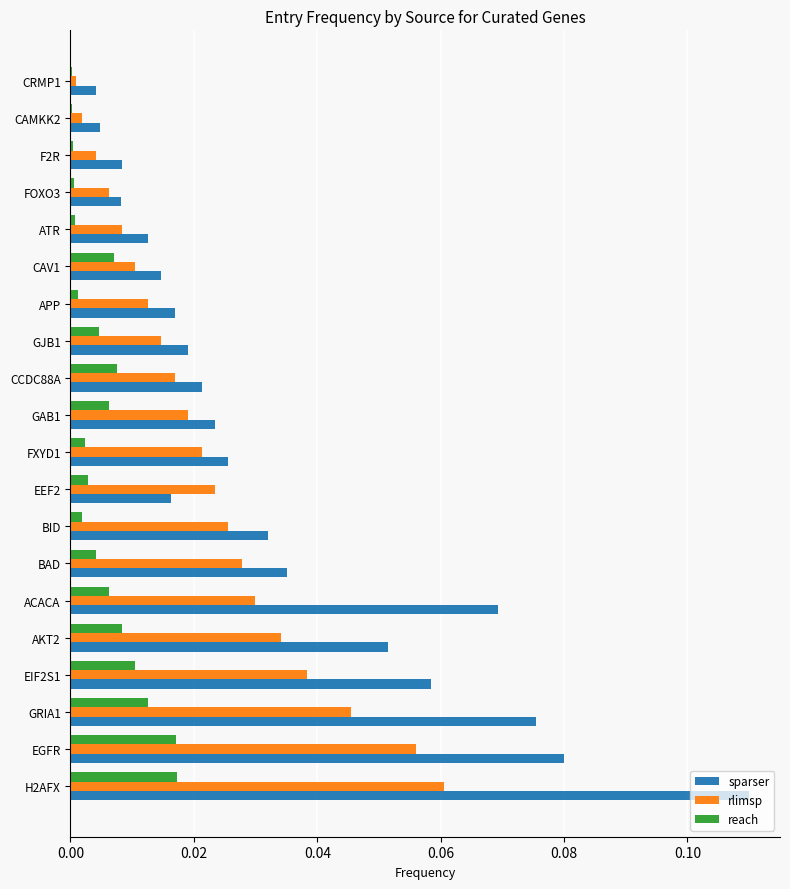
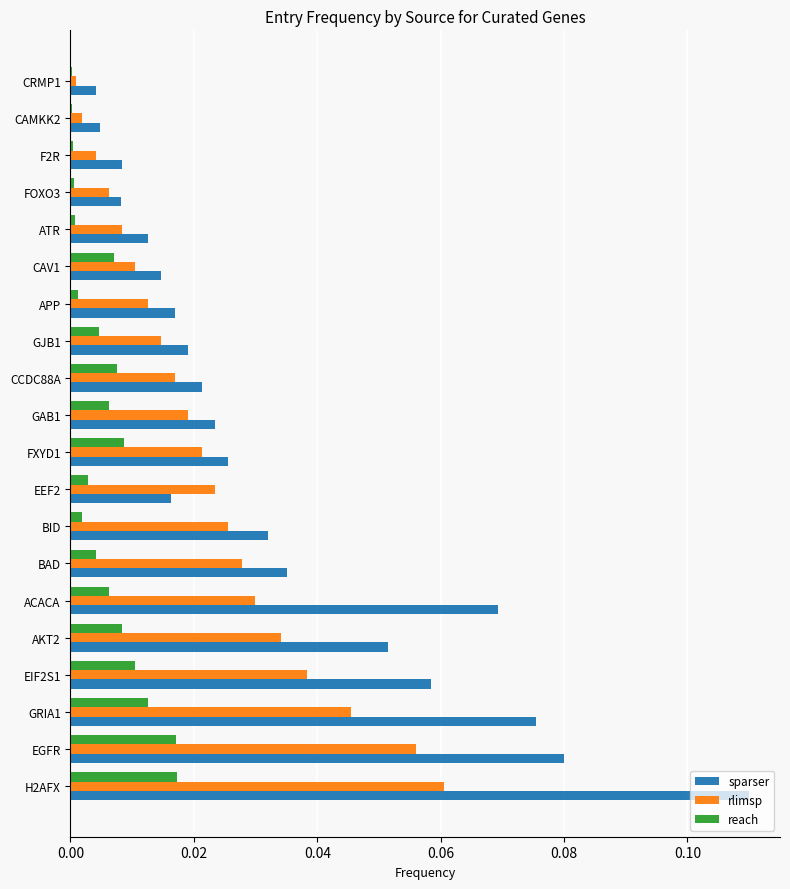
reach, FXYD1: 0.002 -> 0.009
